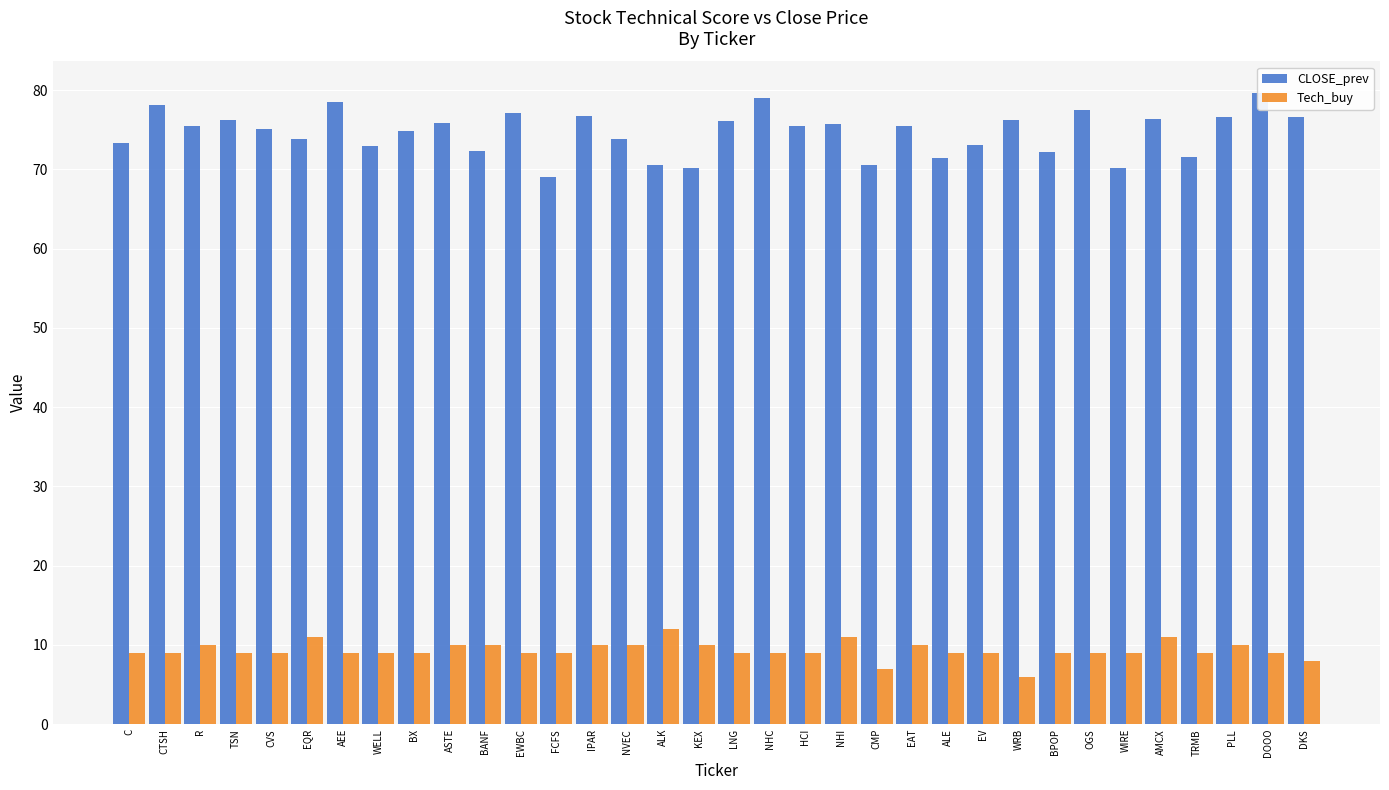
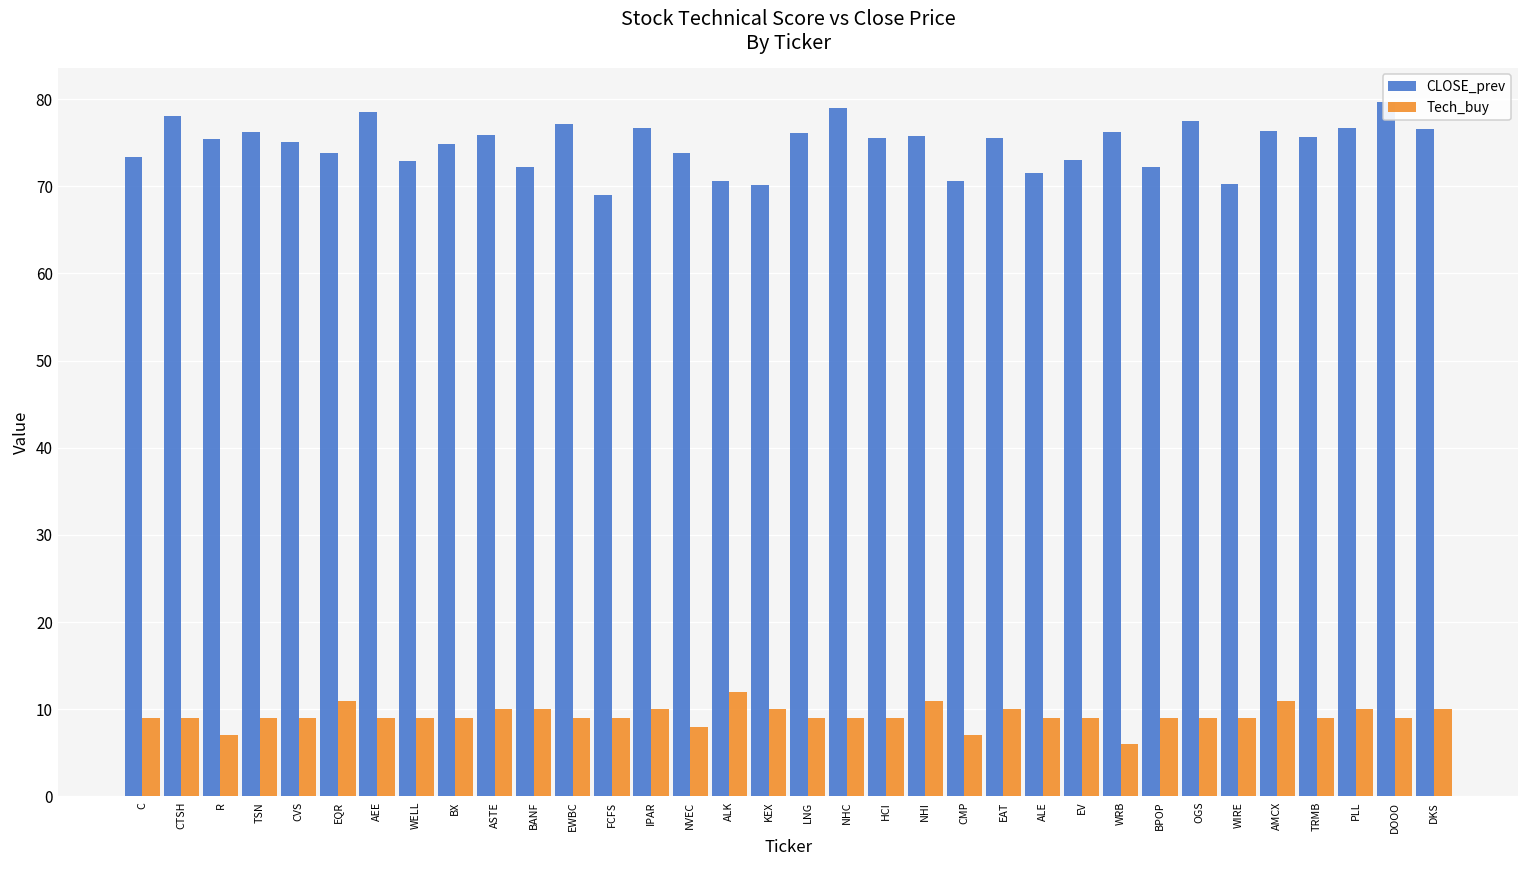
Tech_buy, R: 10 -> 7
Tech_buy, NVEC: 10 -> 8
CLOSE_prev, TRMB: 72 -> 76
Tech_buy, DKS: 8 -> 10
